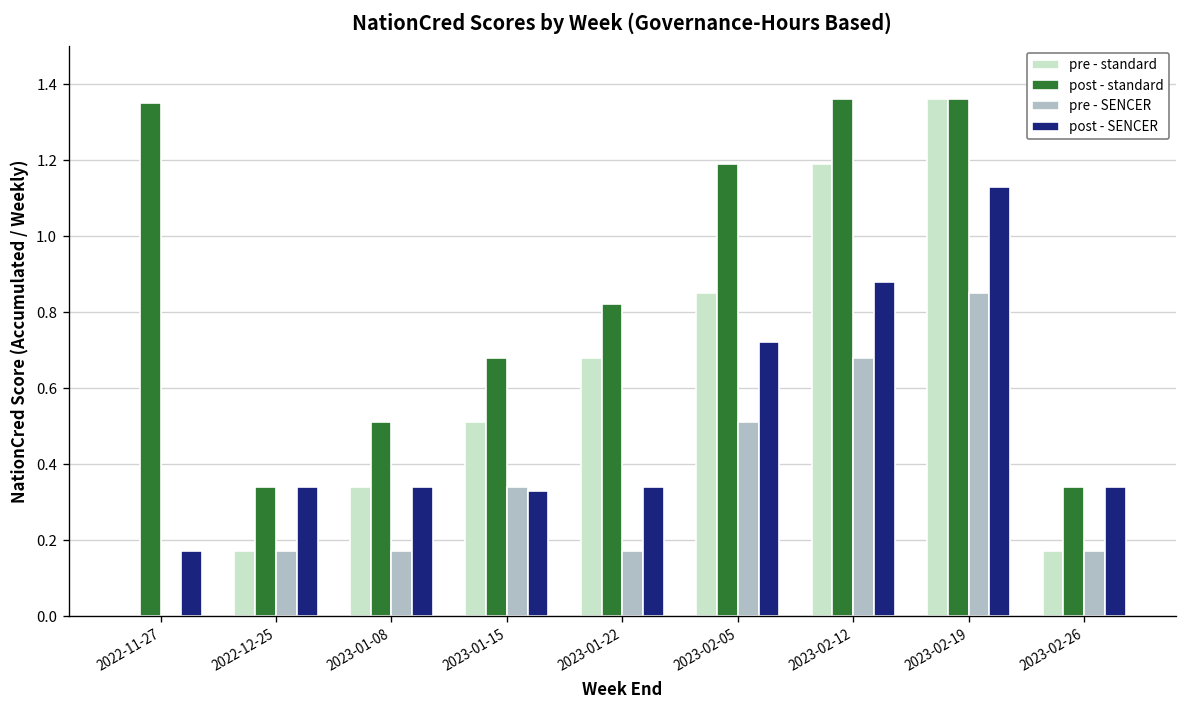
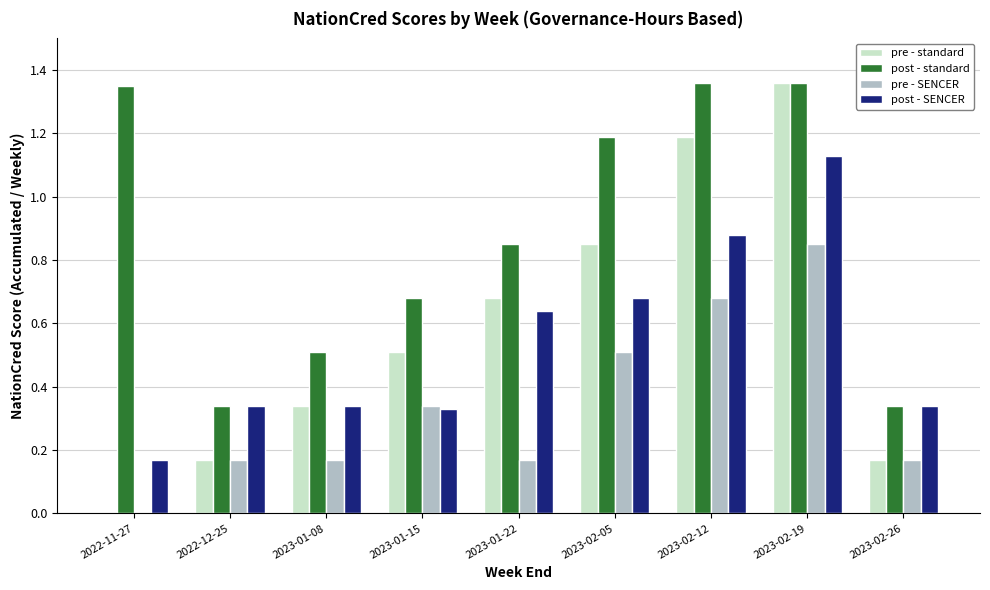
post - standard, 2023-01-22: 0.82 -> 0.85
post - SENCER, 2023-01-22: 0.34 -> 0.64
post - SENCER, 2023-02-05: 0.72 -> 0.68
